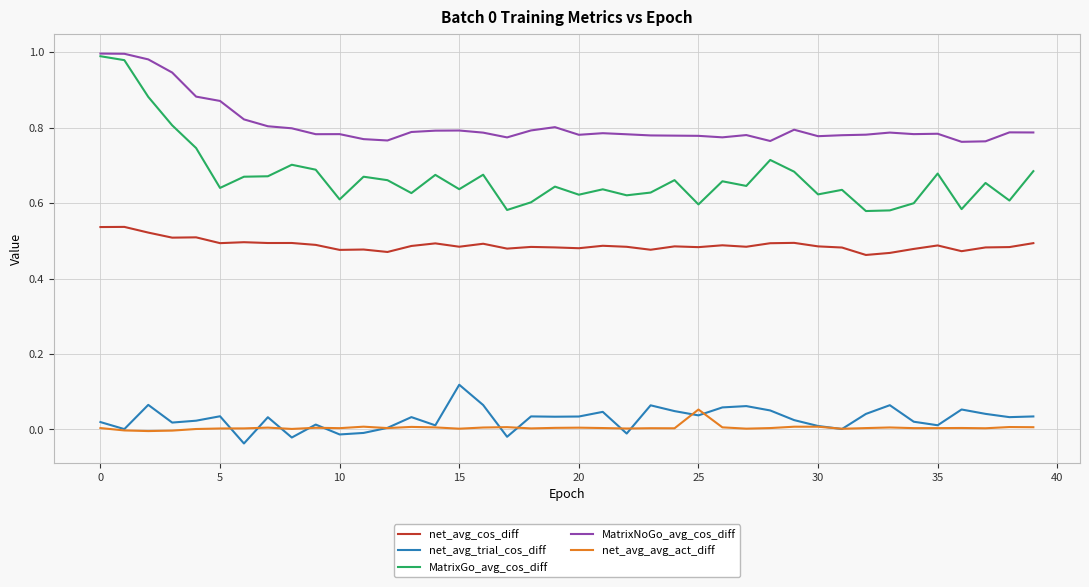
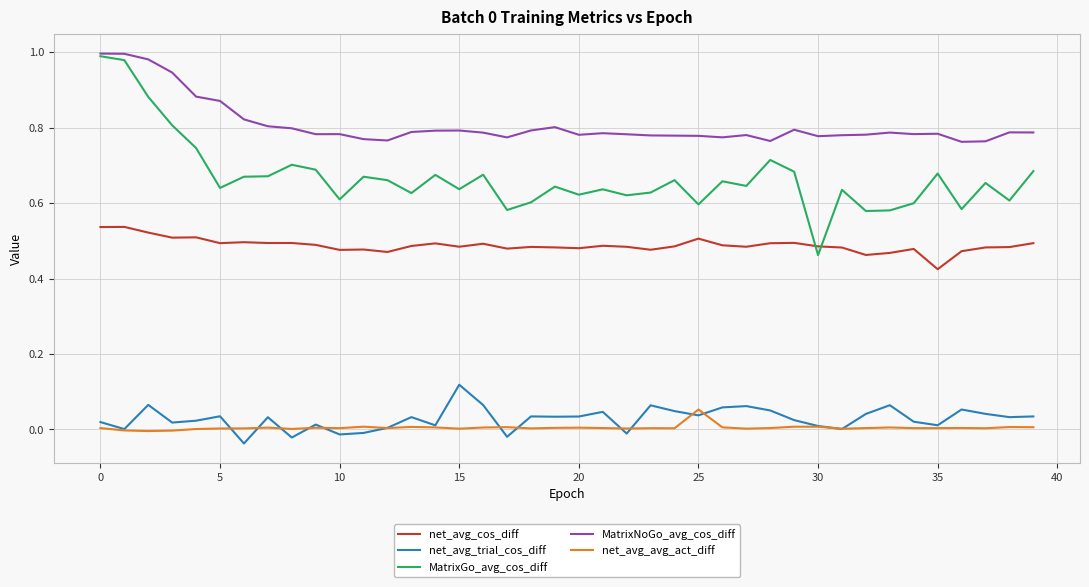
net_avg_cos_diff, 25: 0.48 -> 0.51
MatrixGo_avg_cos_diff, 30: 0.62 -> 0.46
net_avg_cos_diff, 35: 0.49 -> 0.42
